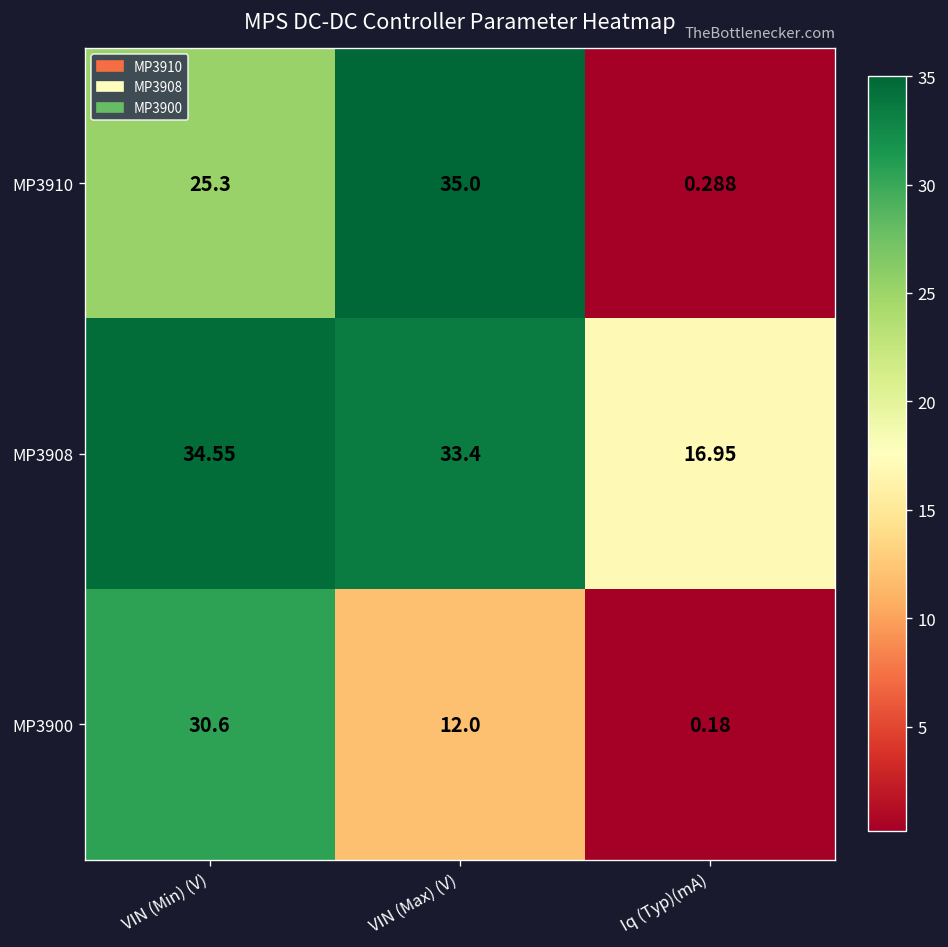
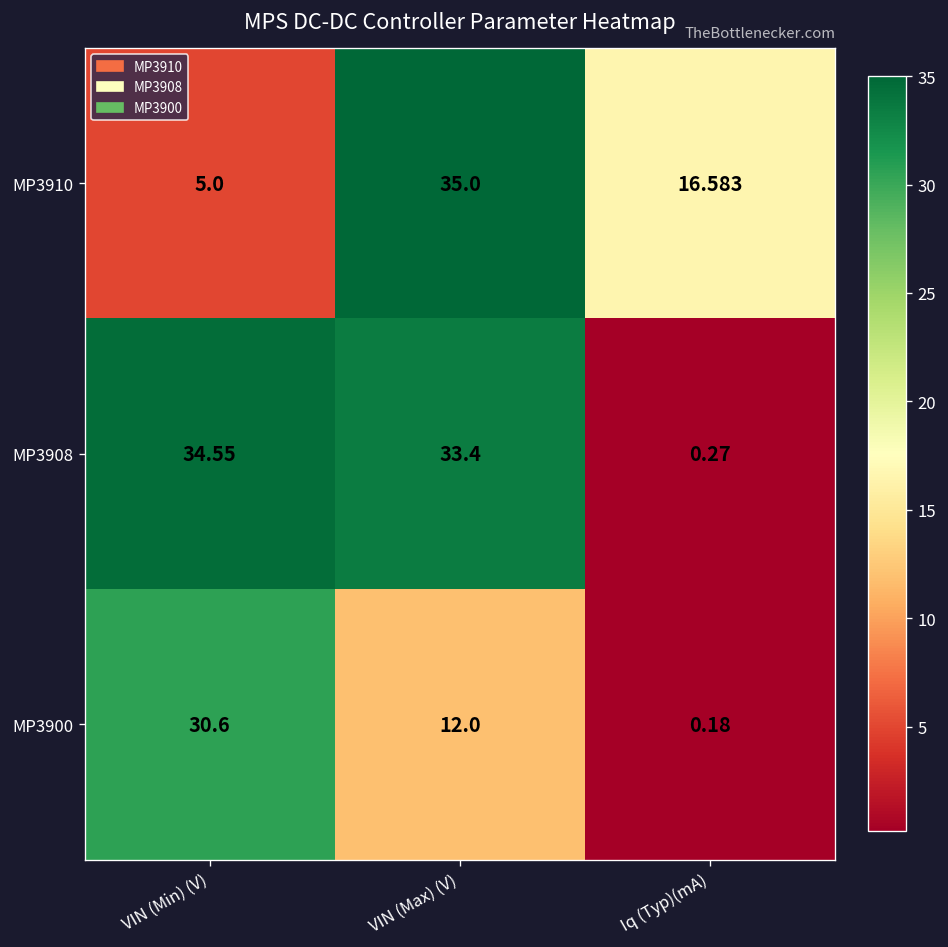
MP3910, VIN (Min) (V): 25.3 -> 5.0
MP3910, Iq (Typ)(mA): 0.288 -> 16.583
MP3908, Iq (Typ)(mA): 16.95 -> 0.27
